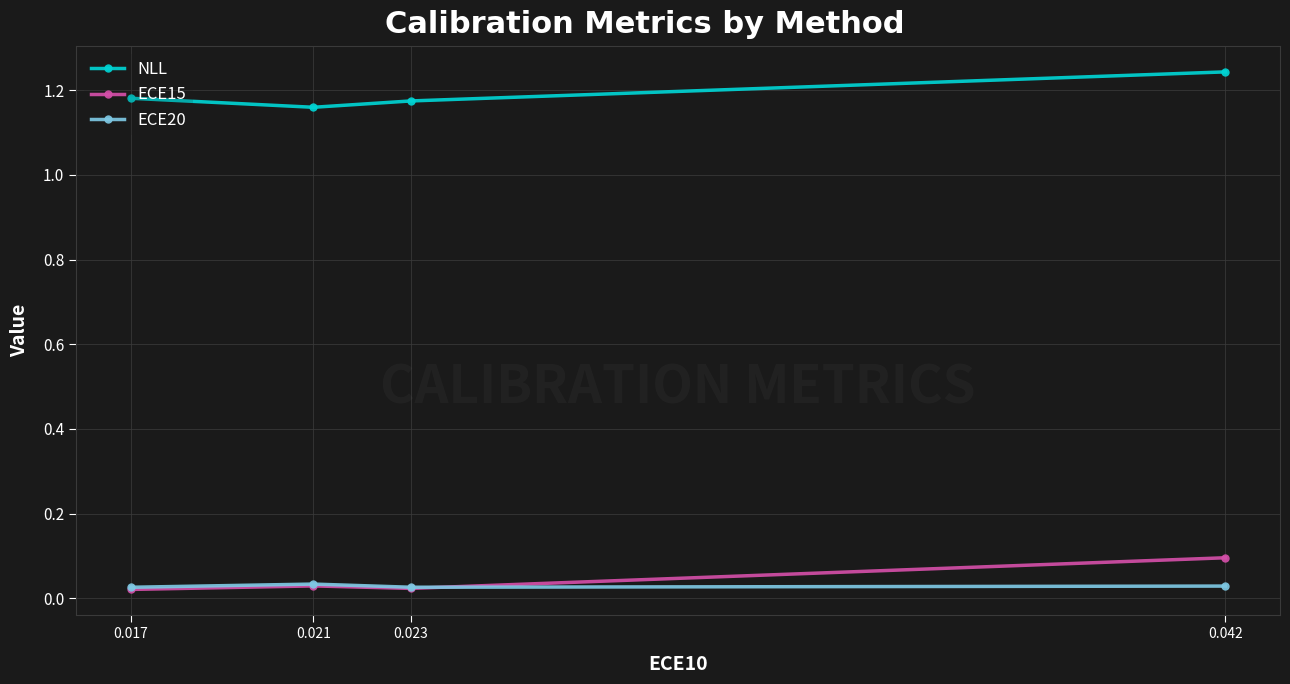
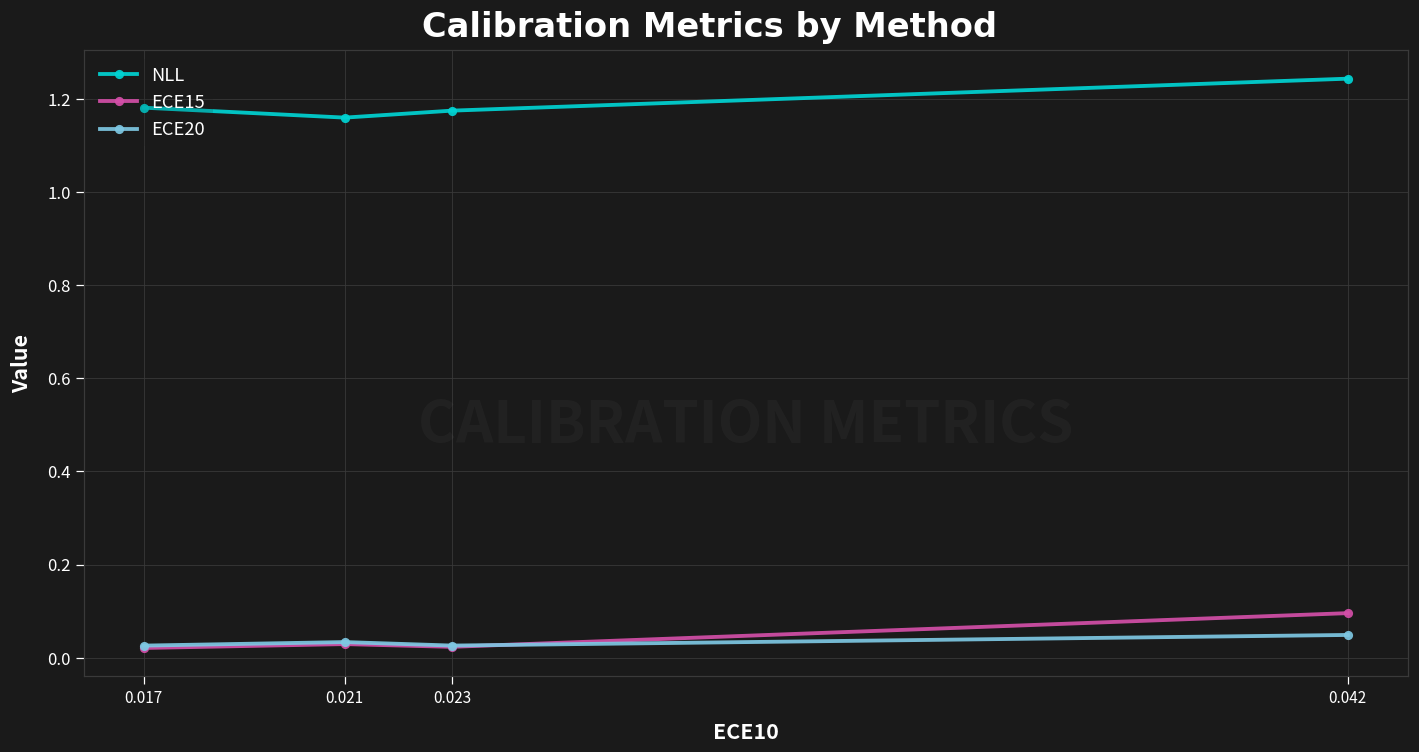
ECE20, 0.042: 0.03 -> 0.05
